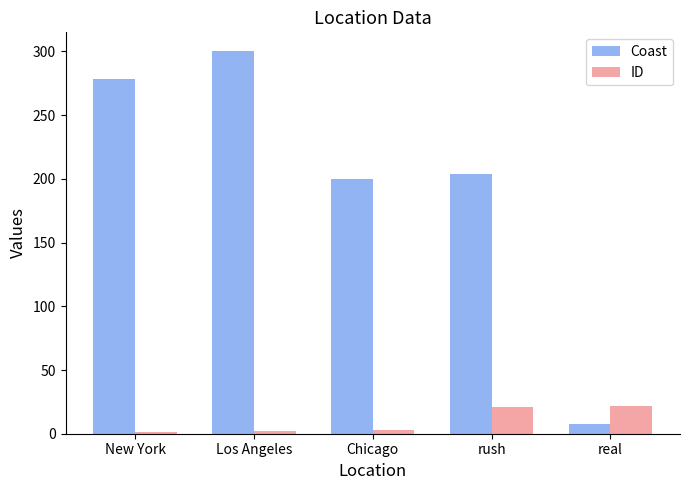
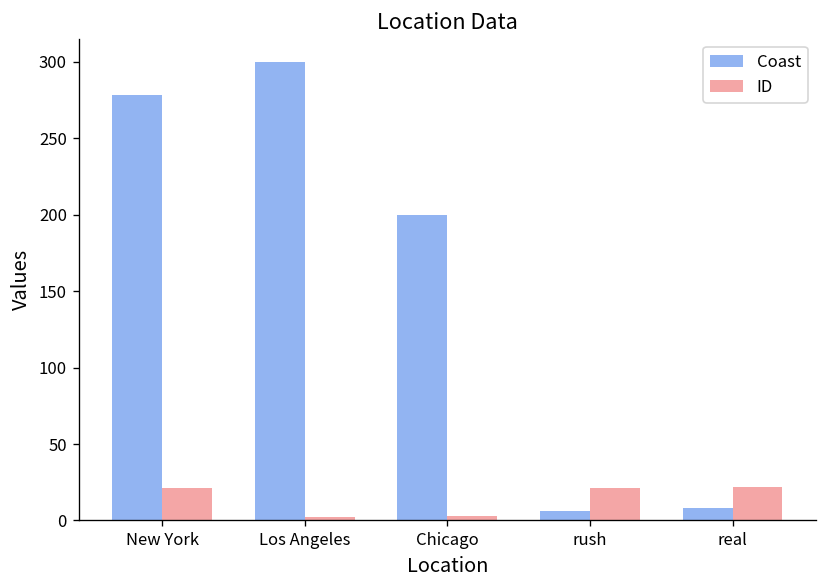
ID, New York: 1 -> 21
Coast, rush: 204 -> 6
